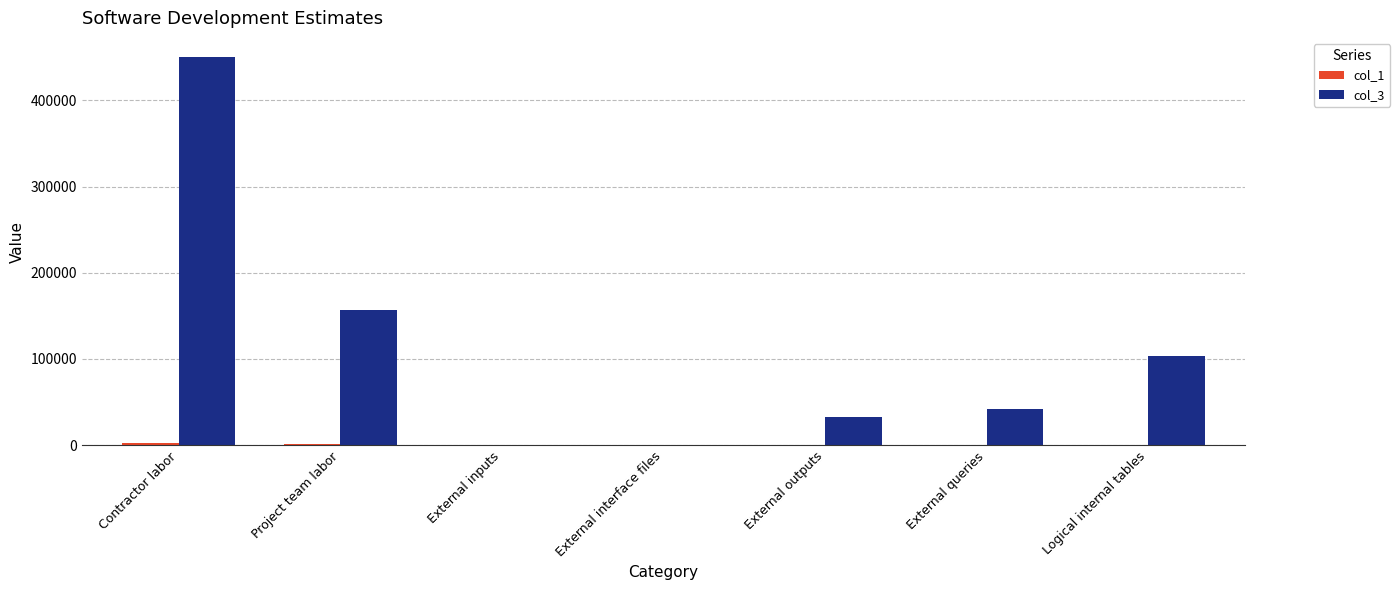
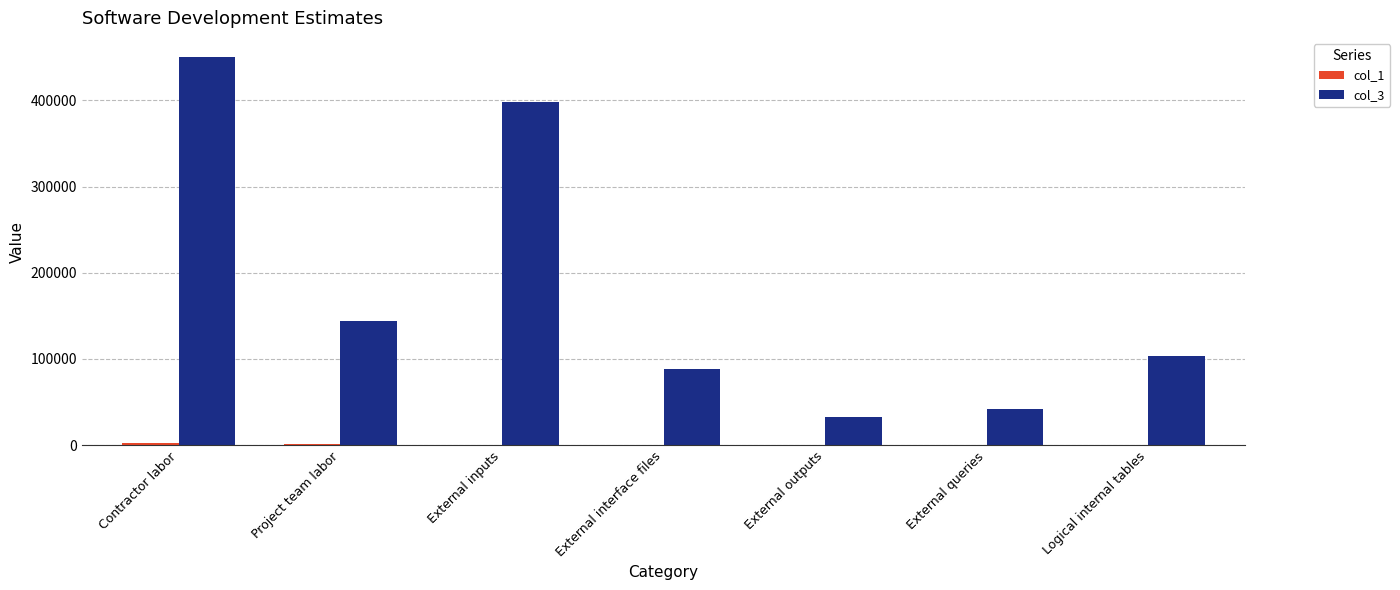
col_3, Project team labor: 160000 -> 140000
col_3, External inputs: 0 -> 400000
col_3, External interface files: 0 -> 90000
